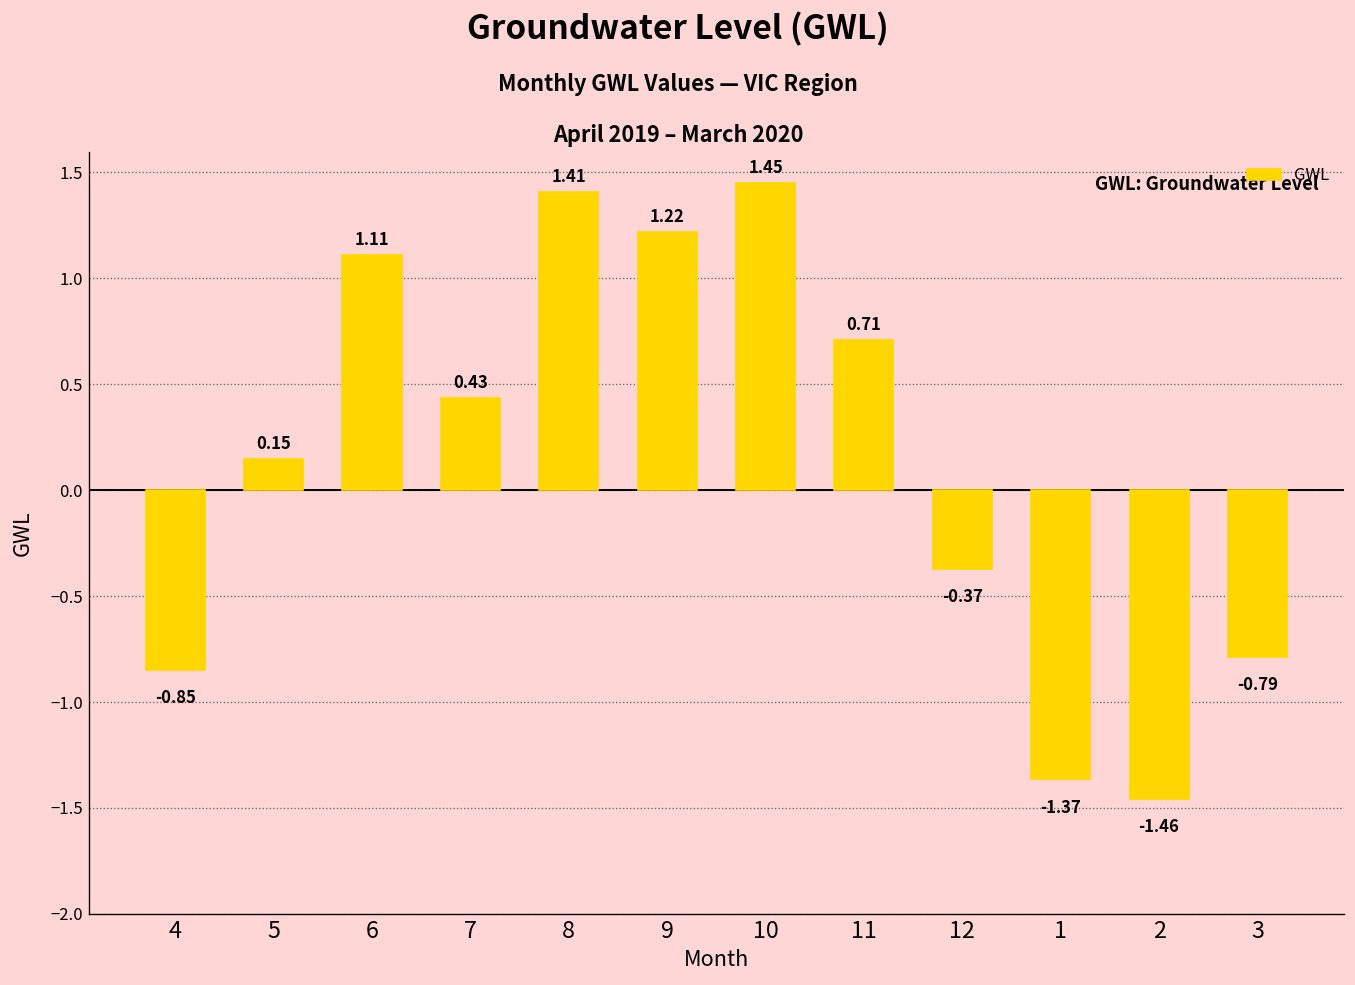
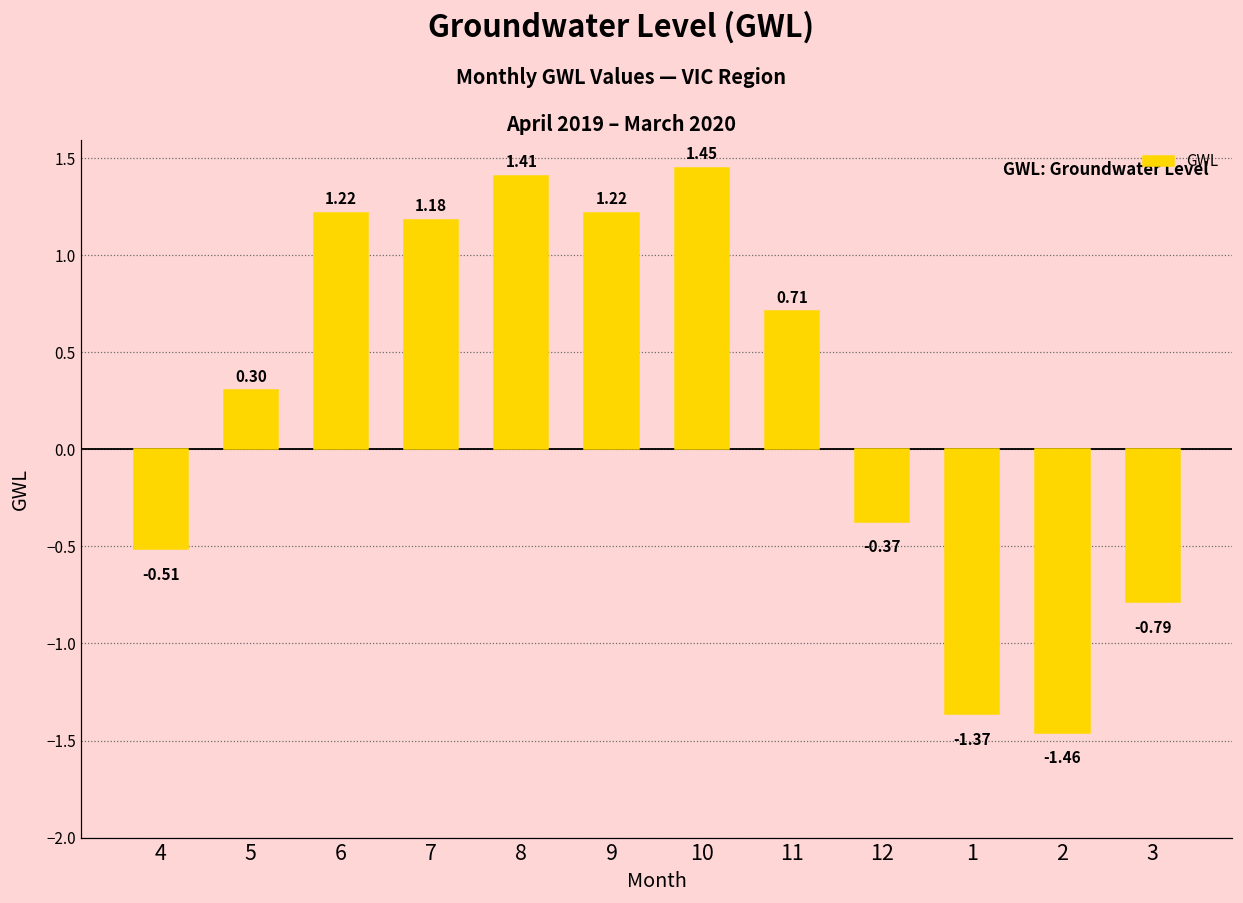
4: -0.85 -> -0.51
5: 0.15 -> 0.30
6: 1.11 -> 1.22
7: 0.43 -> 1.18
